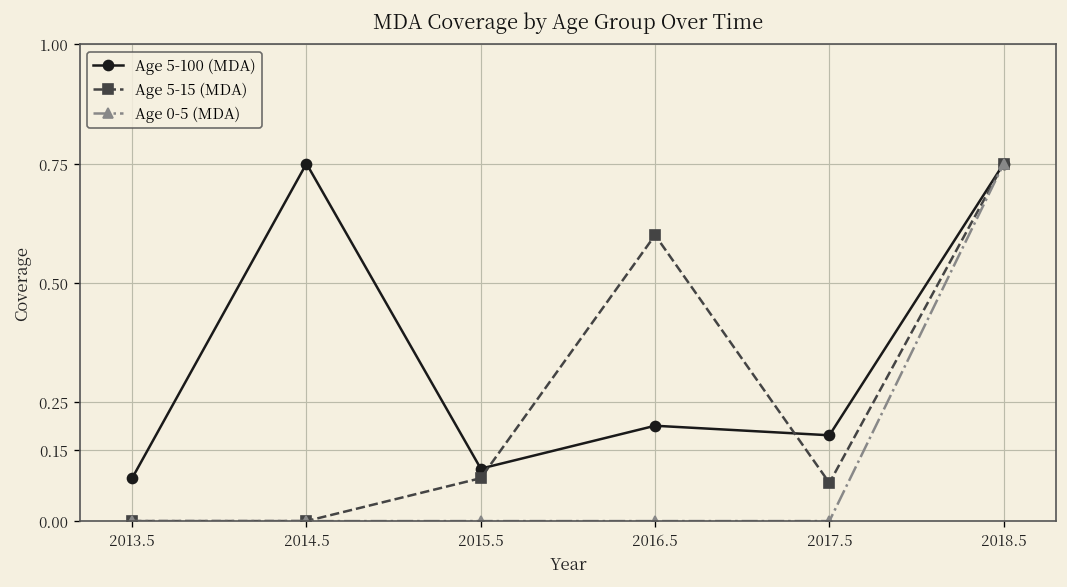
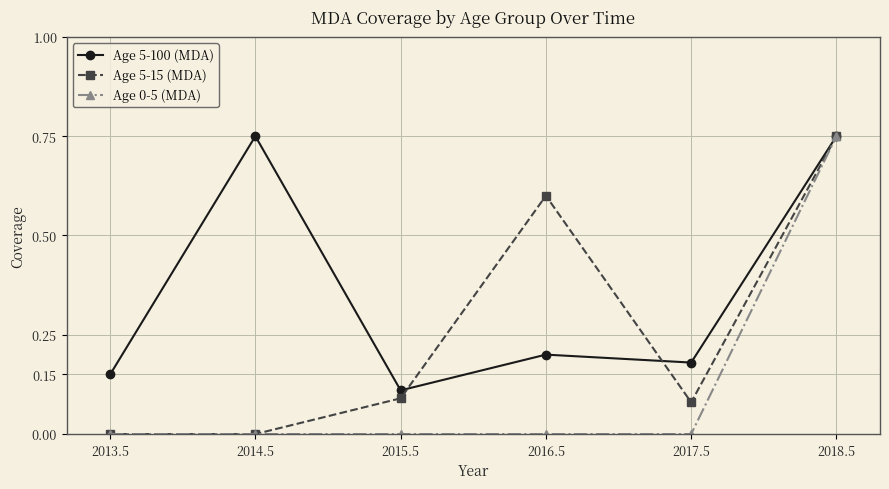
Age 5-100 (MDA), 2013.5: 0.09 -> 0.15
